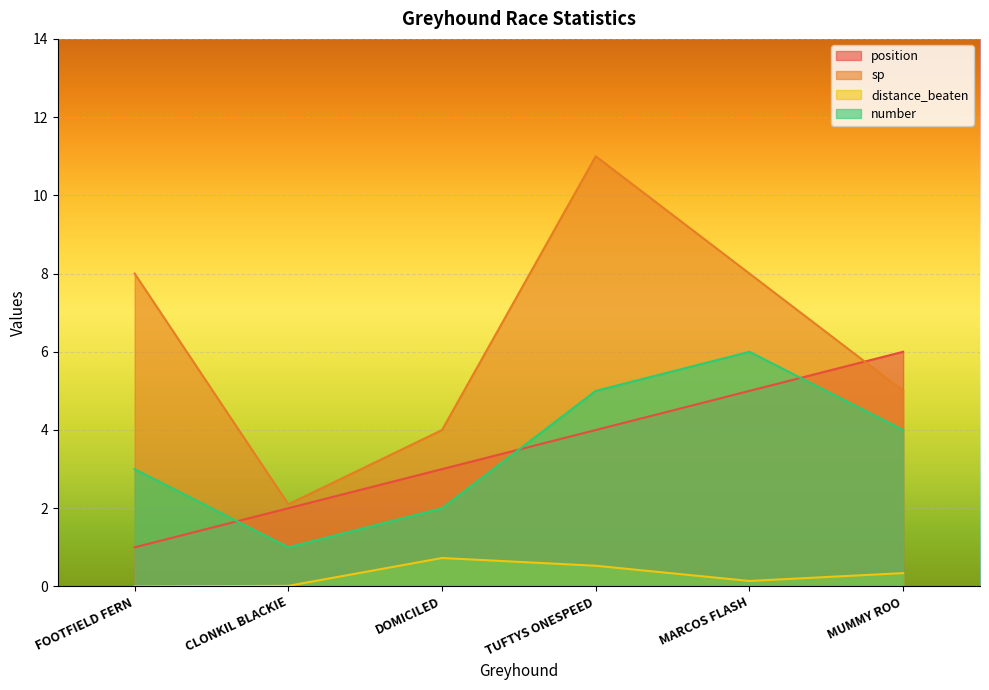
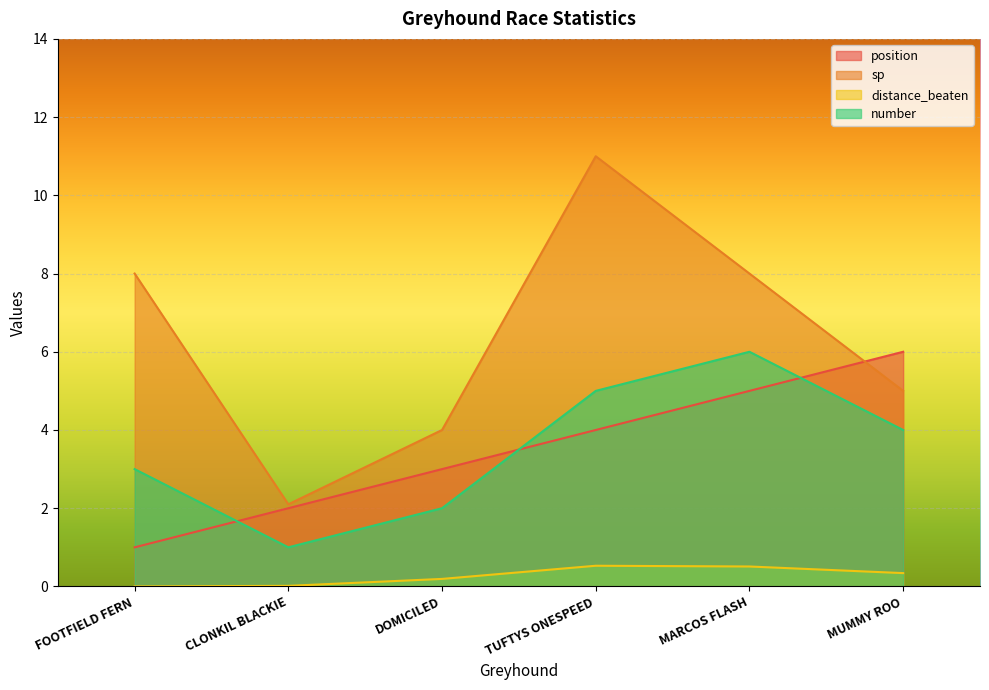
distance_beaten, DOMICILED: 0.7 -> 0.2
distance_beaten, MARCOS FLASH: 0.1 -> 0.5
